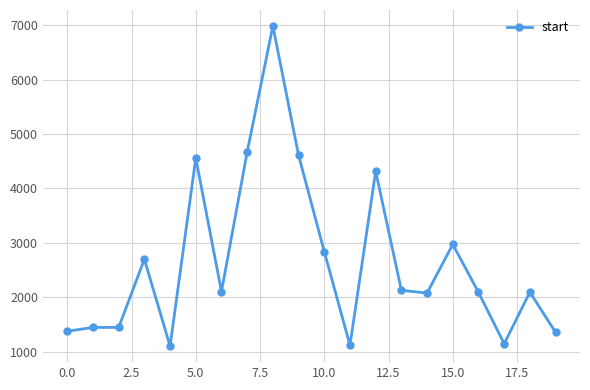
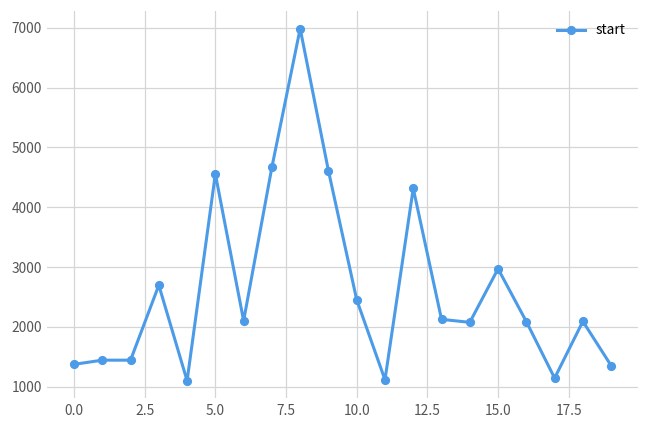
10.0: 2800 -> 2500
